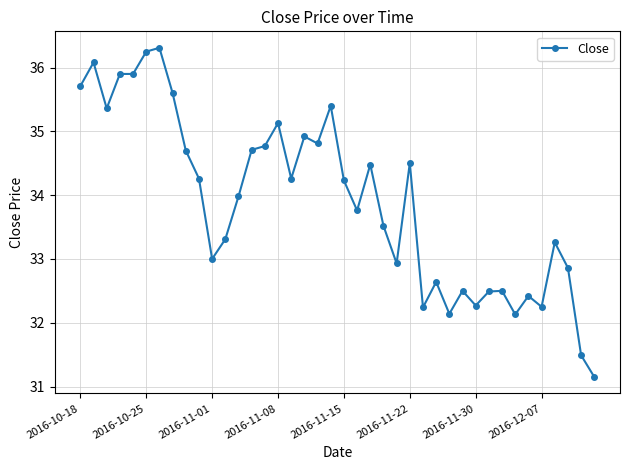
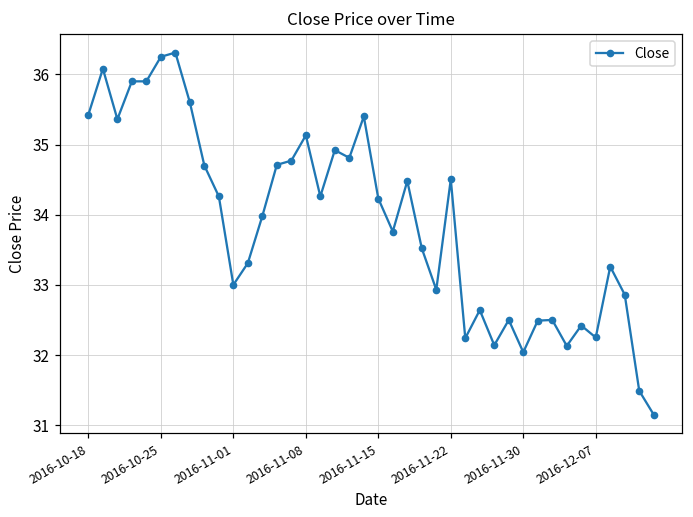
2016-10-18: 35.7 -> 35.4
2016-11-30: 32.3 -> 32.0
